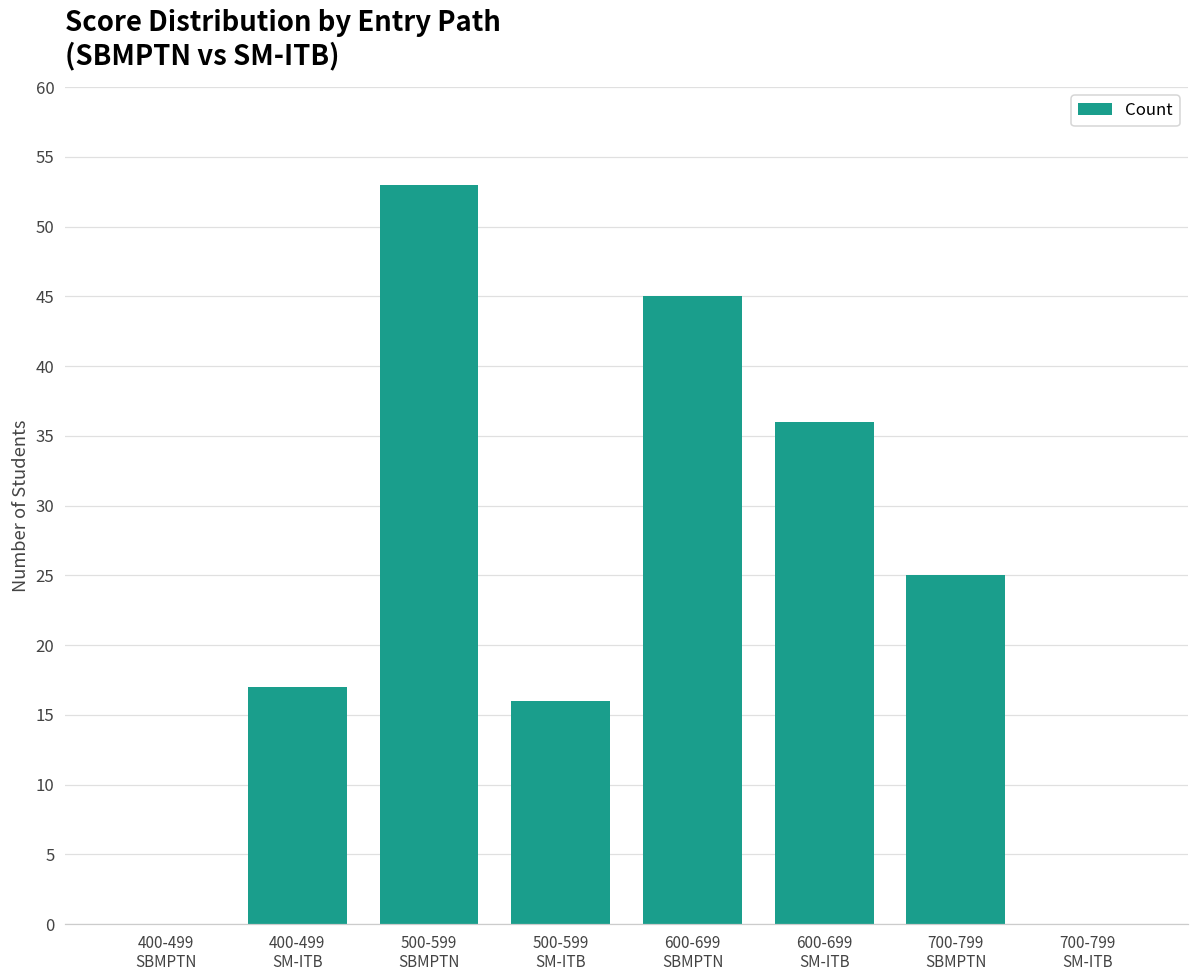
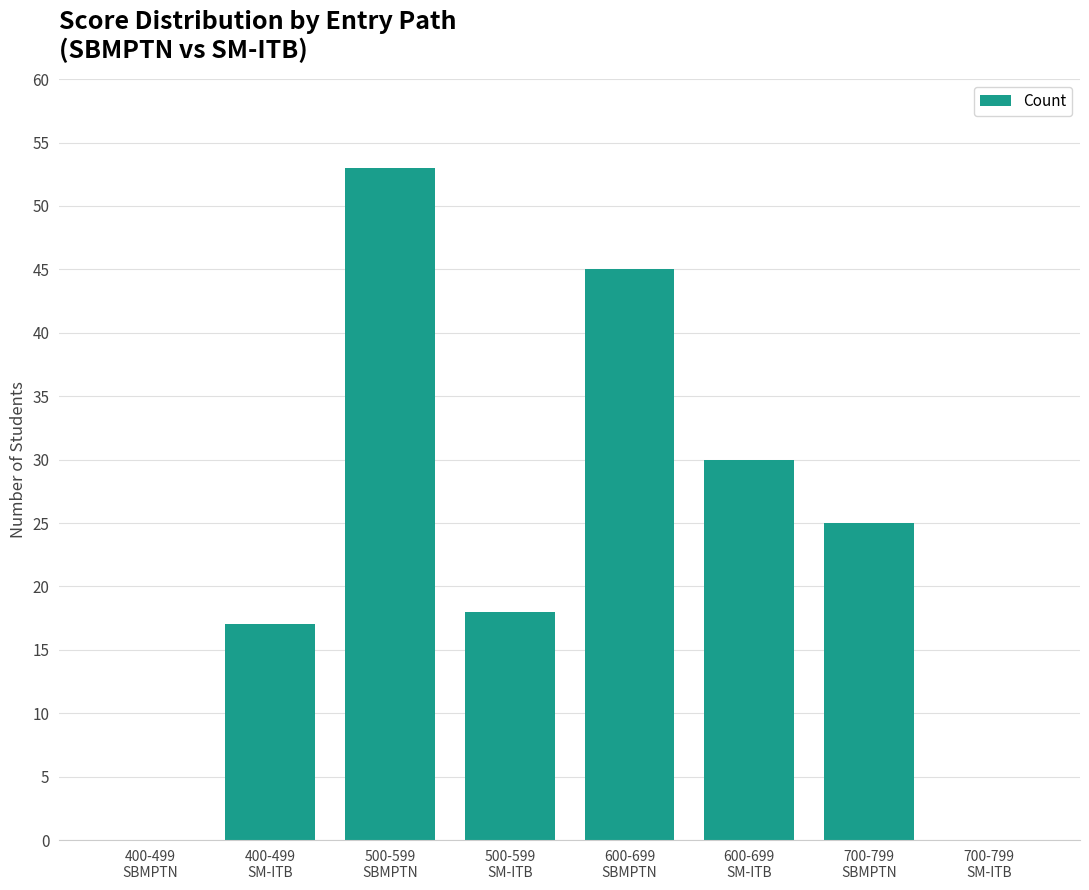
500-599 SM-ITB: 16 -> 18
600-699 SM-ITB: 36 -> 30
